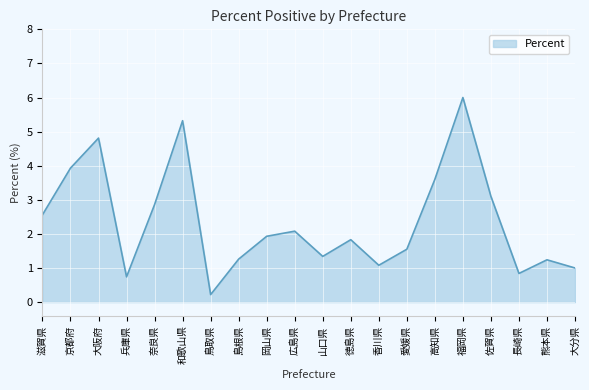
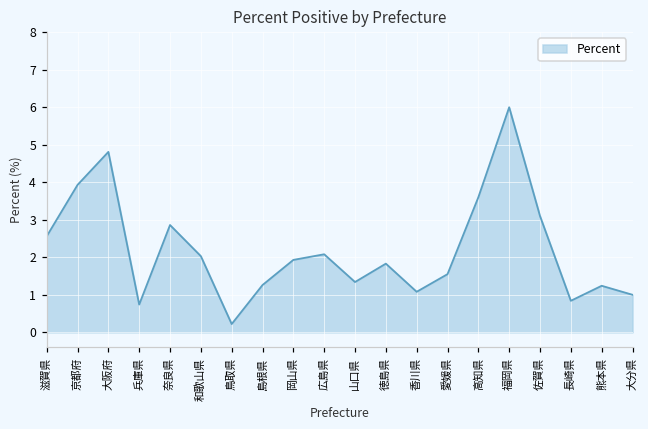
和歌山県: 5.3 -> 2.0
